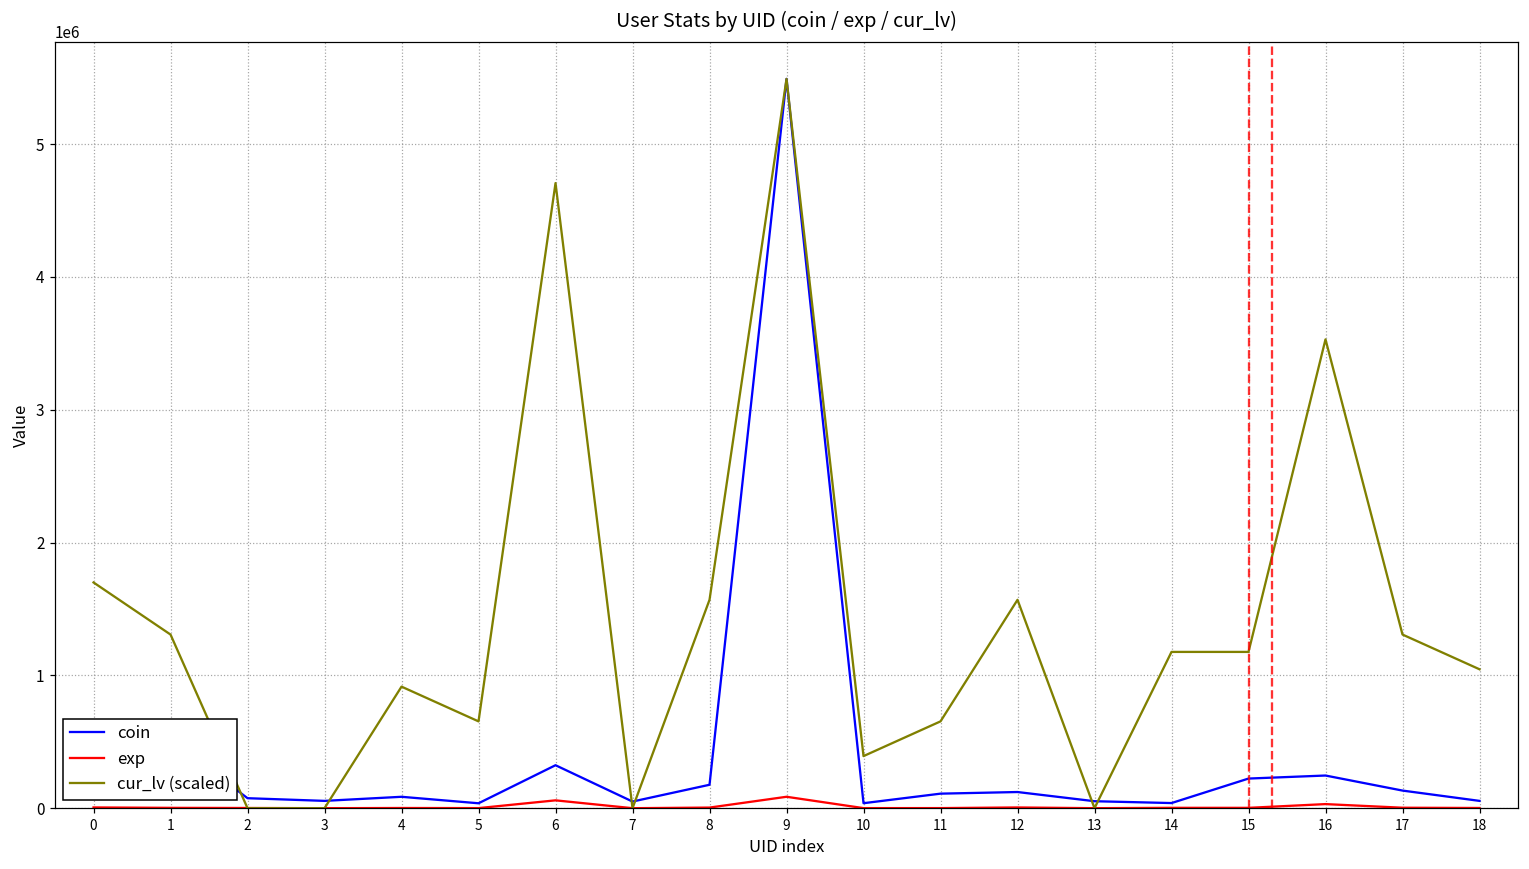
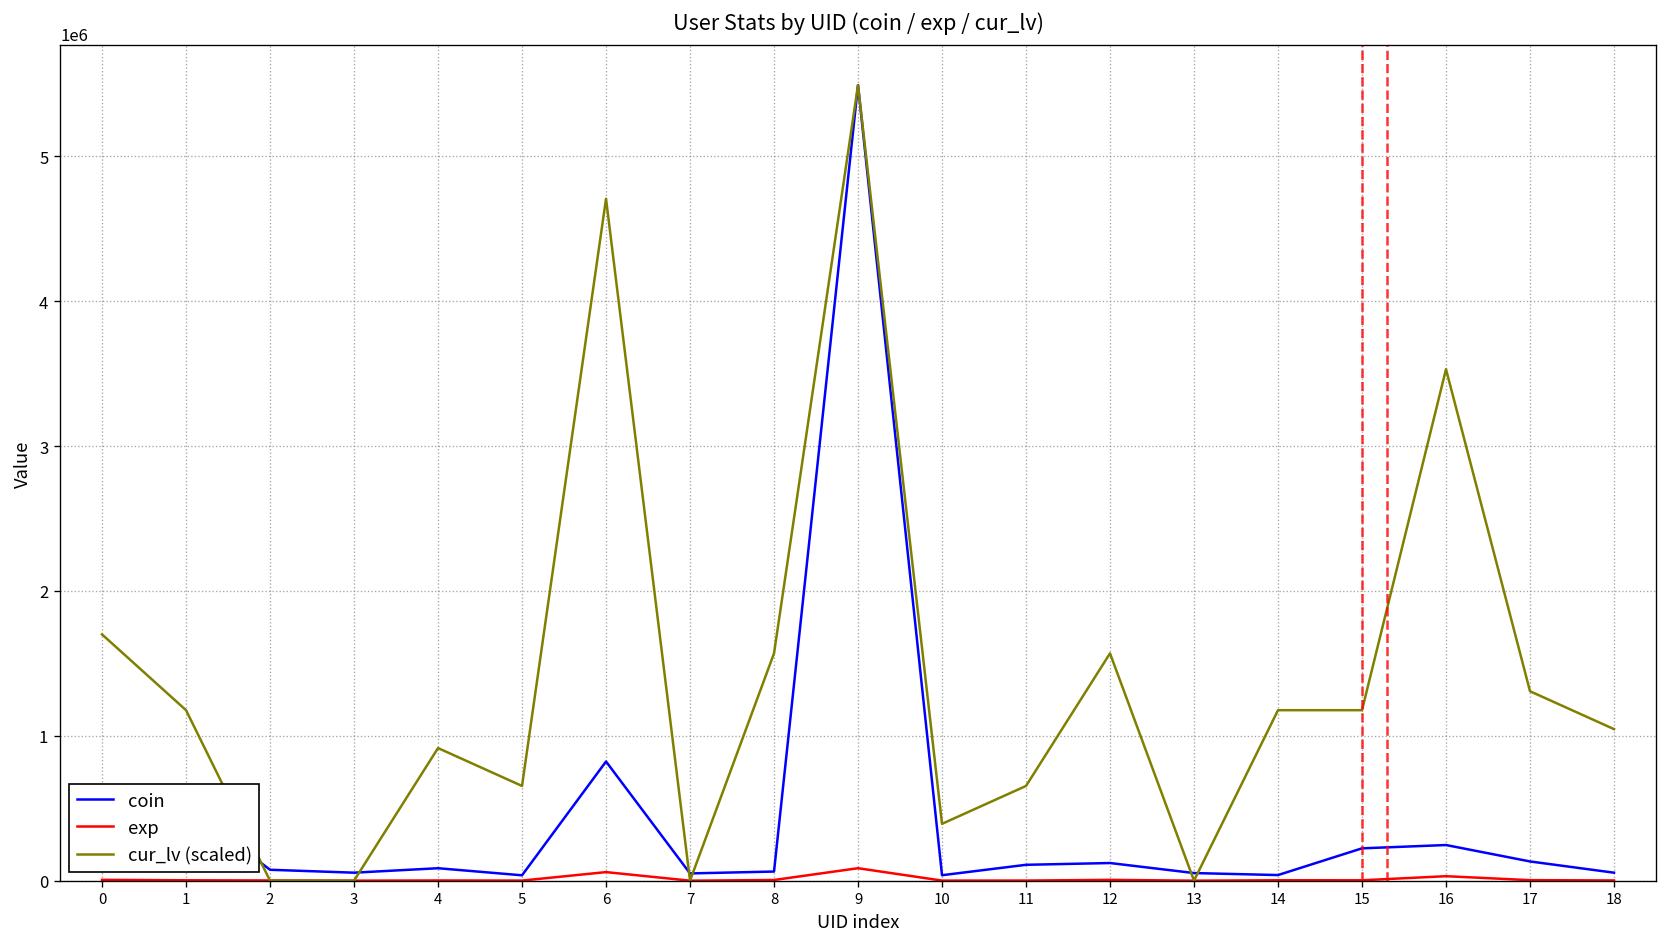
cur_lv (scaled), 1: 1310000 -> 1180000
coin, 6: 320000 -> 820000
coin, 8: 180000 -> 60000
